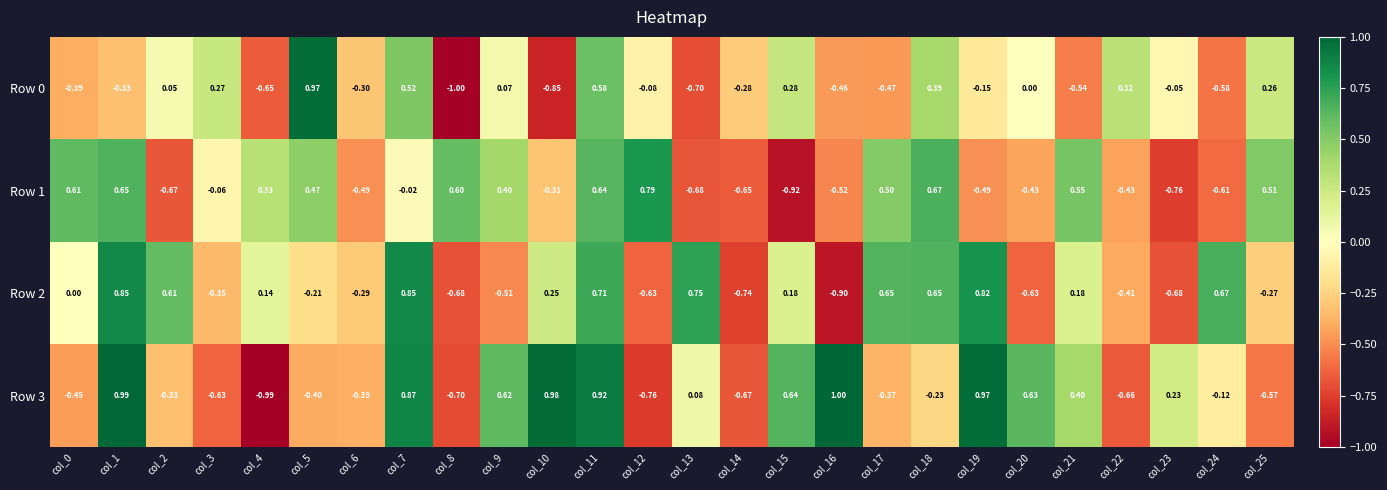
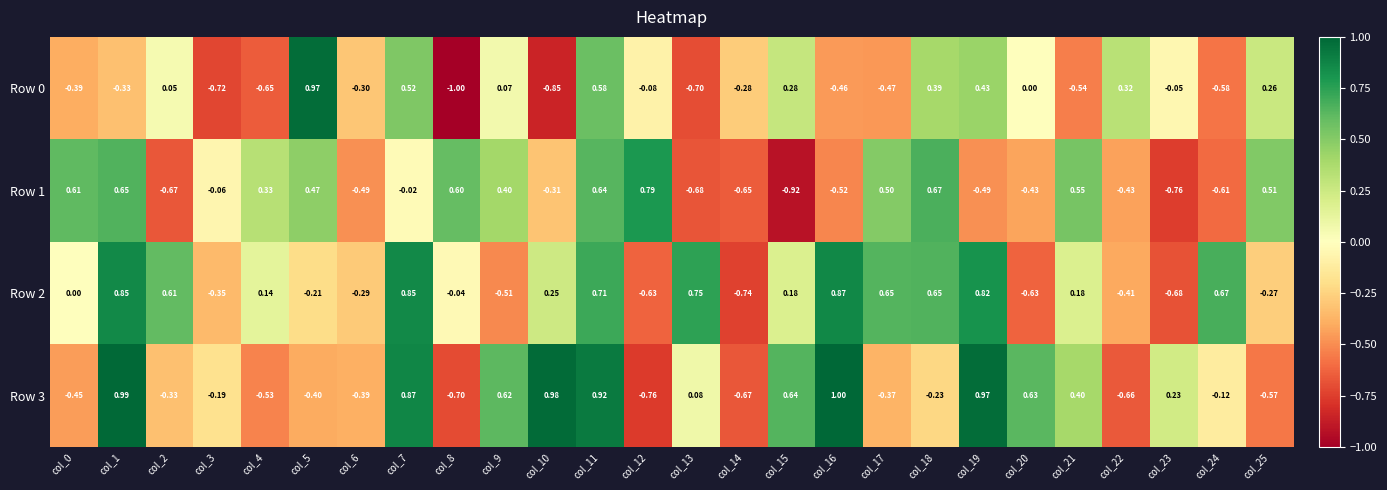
Row 0, col_3: 0.27 -> -0.72
Row 0, col_19: -0.15 -> 0.43
Row 2, col_8: -0.68 -> -0.04
Row 2, col_16: -0.90 -> 0.87
Row 3, col_3: -0.63 -> -0.19
Row 3, col_4: -0.99 -> -0.53
